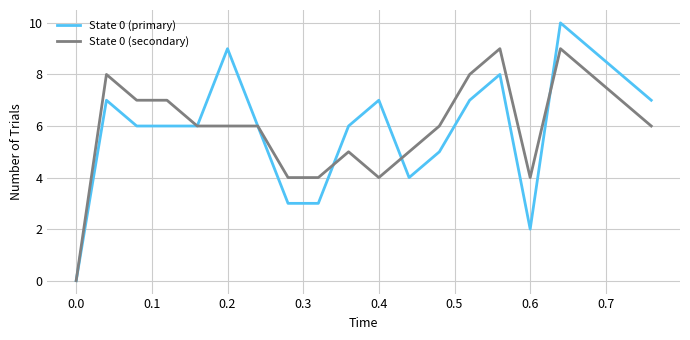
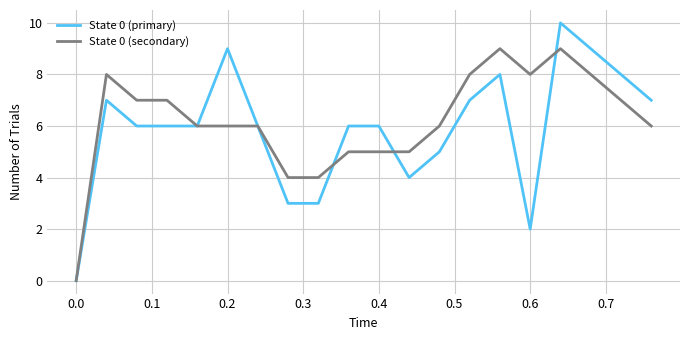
State 0 (primary), 0.4: 7 -> 6
State 0 (secondary), 0.4: 4 -> 5
State 0 (secondary), 0.6: 4 -> 8
